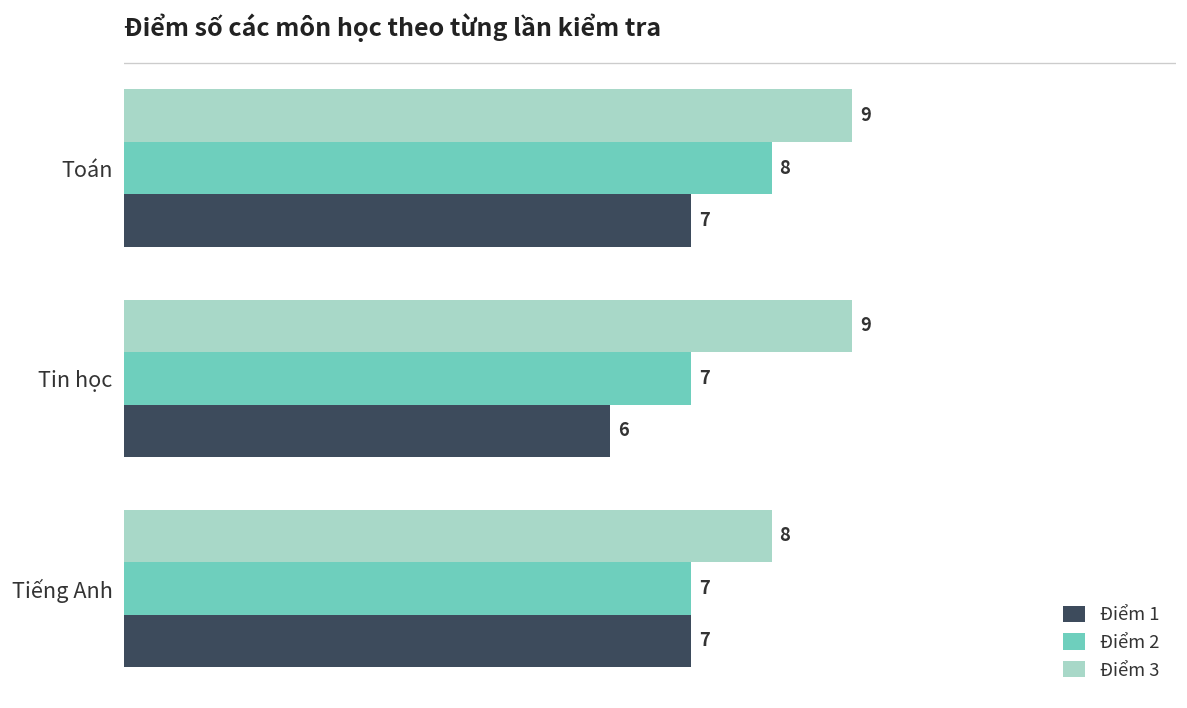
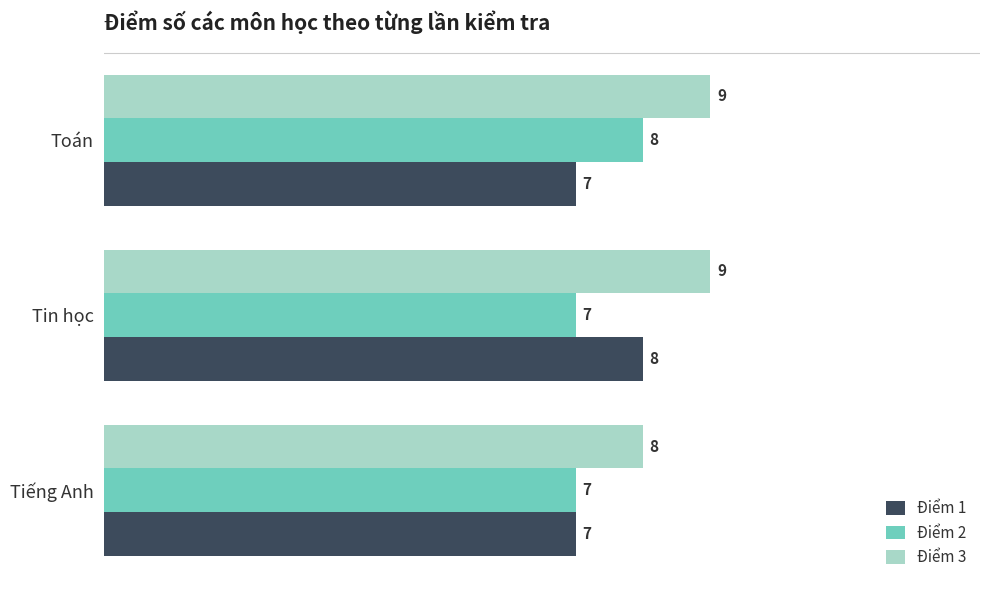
Điểm 1, Tin học: 6 -> 8
